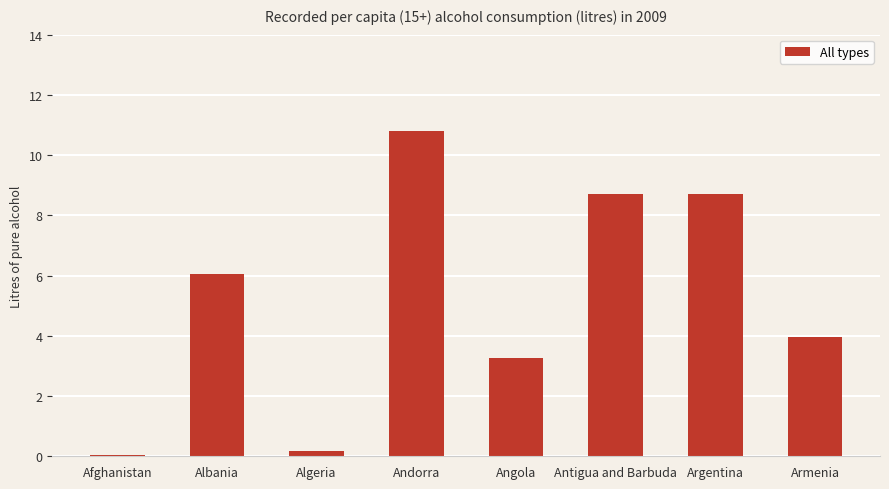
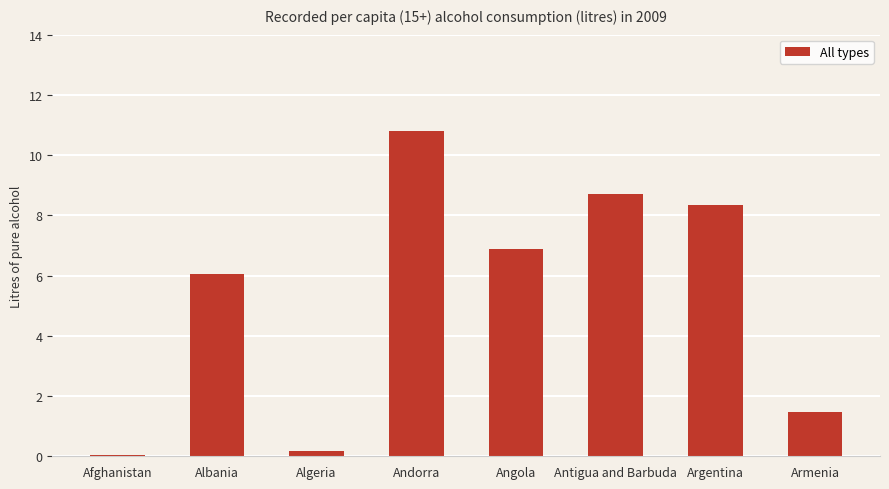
Angola: 3.3 -> 6.9
Argentina: 8.7 -> 8.3
Armenia: 4.0 -> 1.5
